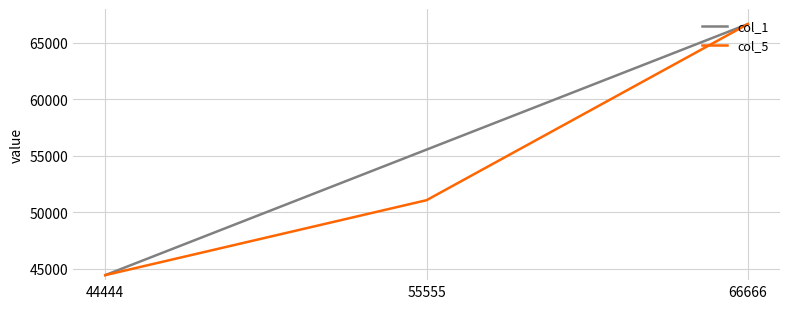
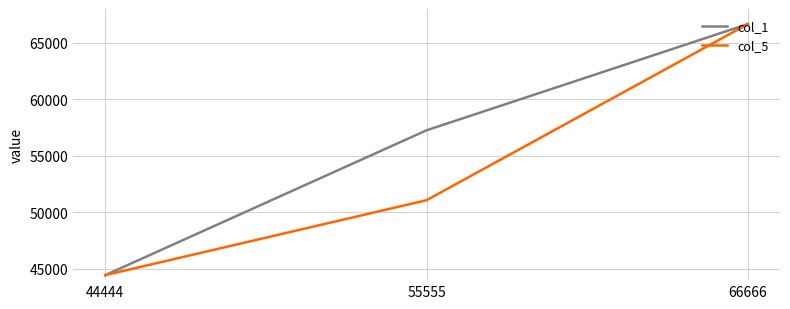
col_1, 55555: 55600 -> 57300
